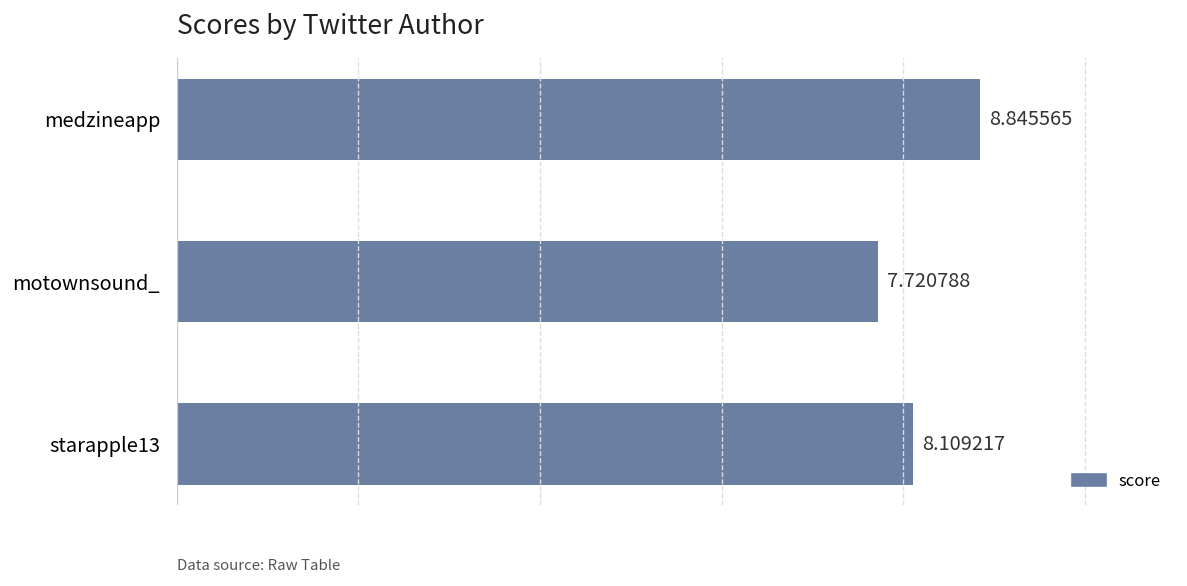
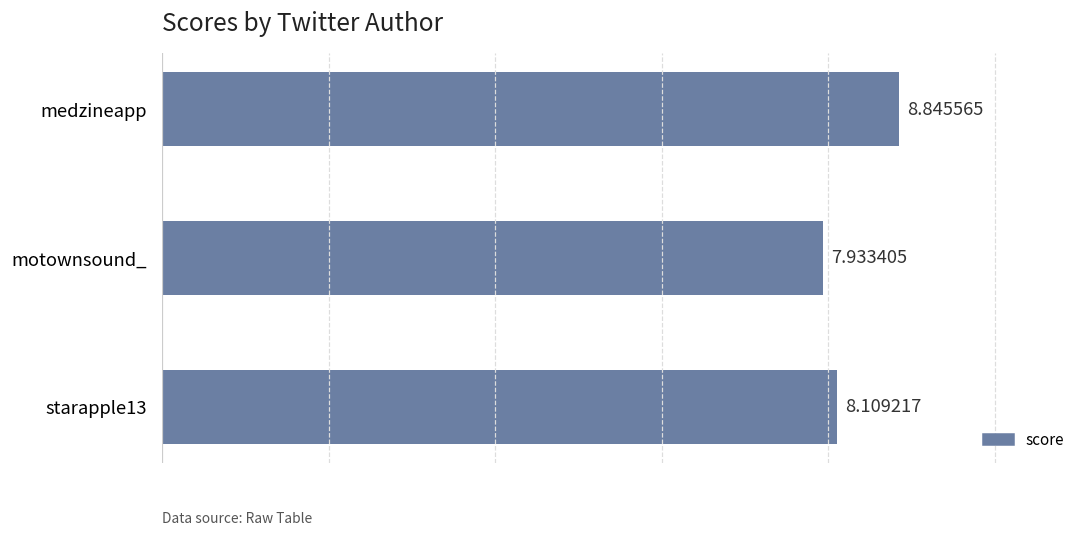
motownsound_: 7.720788 -> 7.933405
